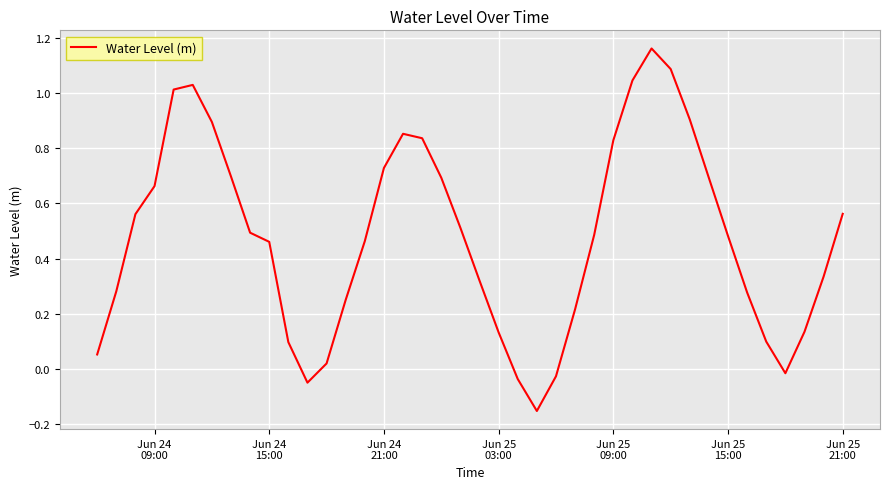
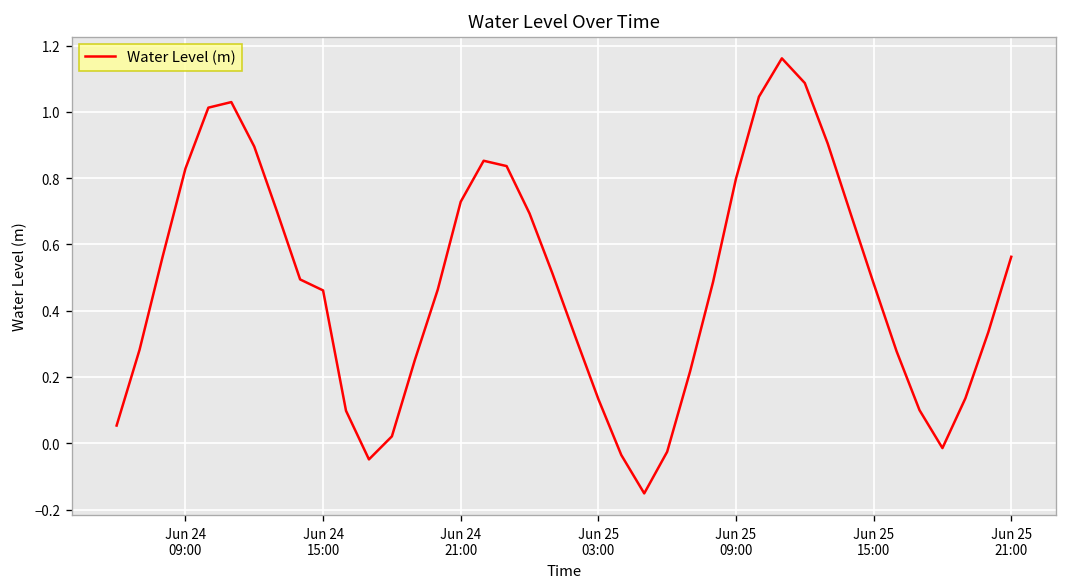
Jun 24 09:00: 0.66 -> 0.83
Jun 25 09:00: 0.83 -> 0.80
